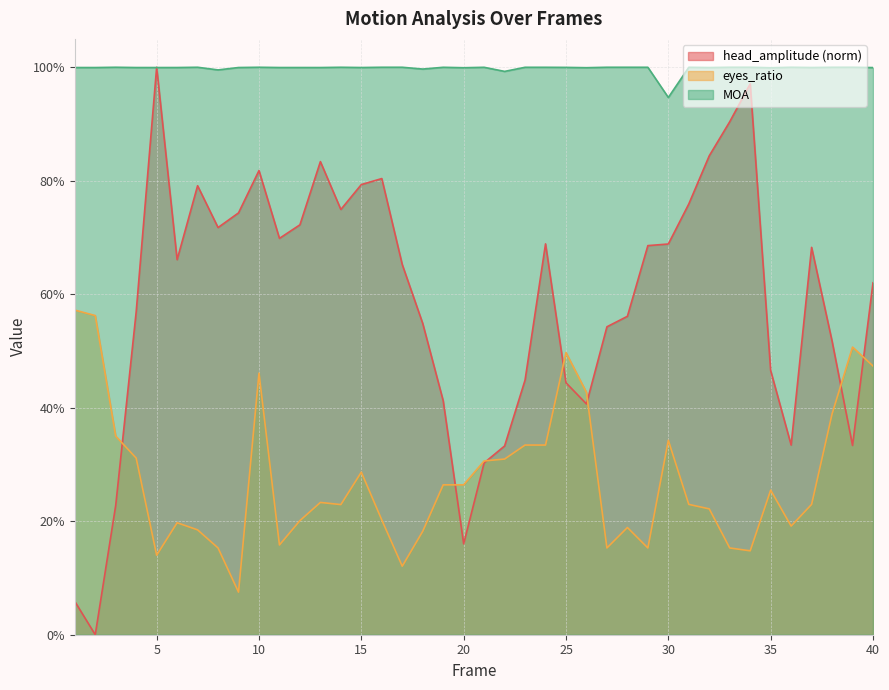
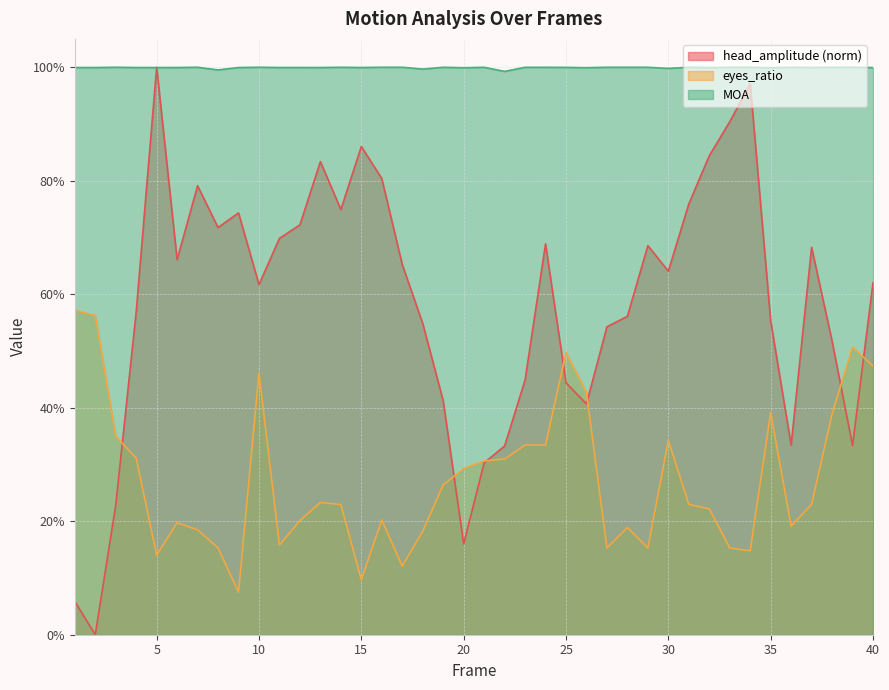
head_amplitude (norm), 10: 82% -> 62%
head_amplitude (norm), 15: 79% -> 86%
eyes_ratio, 15: 29% -> 10%
eyes_ratio, 20: 26% -> 29%
head_amplitude (norm), 30: 69% -> 64%
MOA, 30: 95% -> 100%
head_amplitude (norm), 35: 47% -> 55%
eyes_ratio, 35: 25% -> 39%
